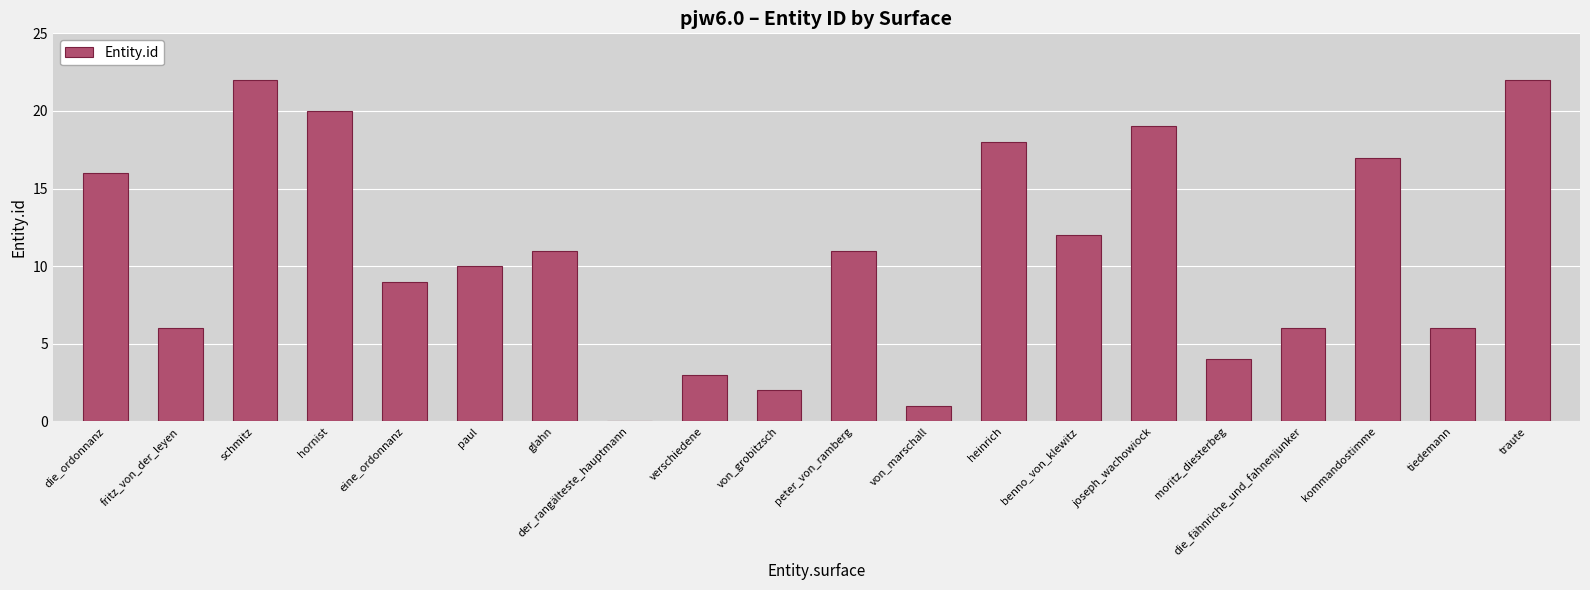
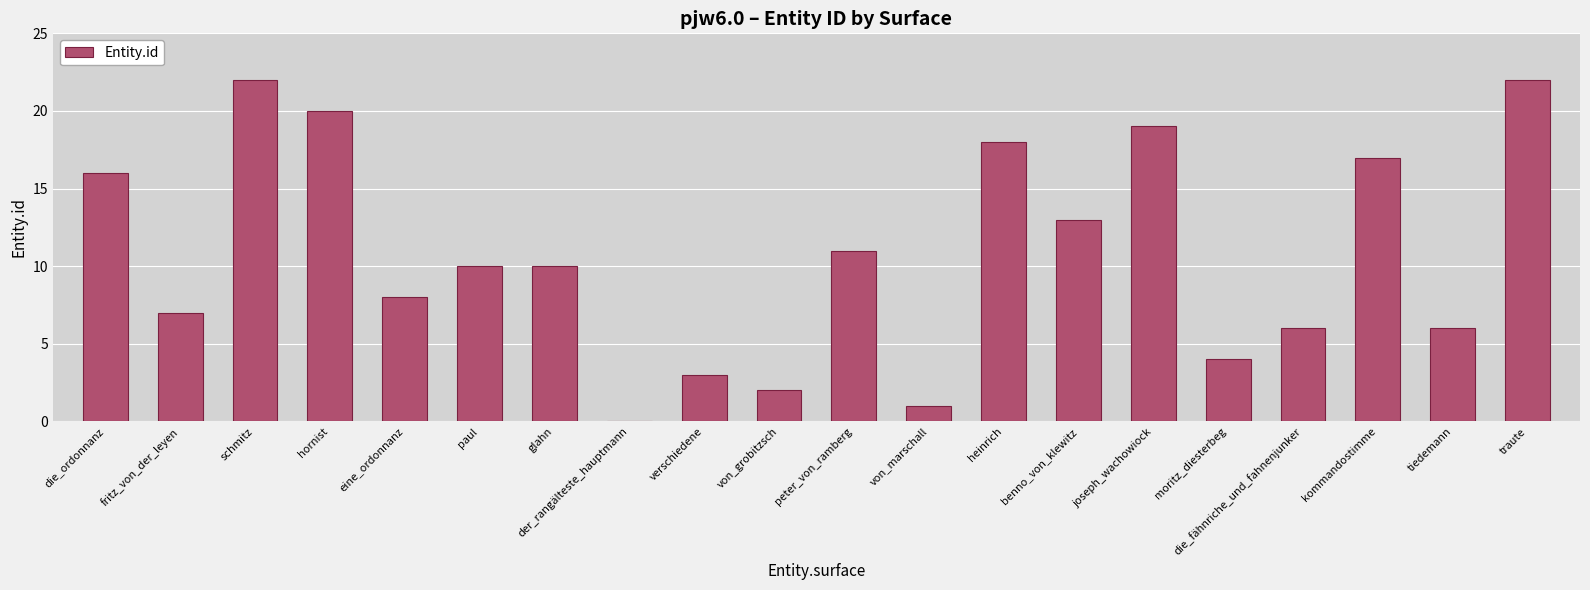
fritz_von_der_leyen: 6 -> 7
eine_ordonnanz: 9 -> 8
glahn: 11 -> 10
benno_von_klewitz: 12 -> 13
